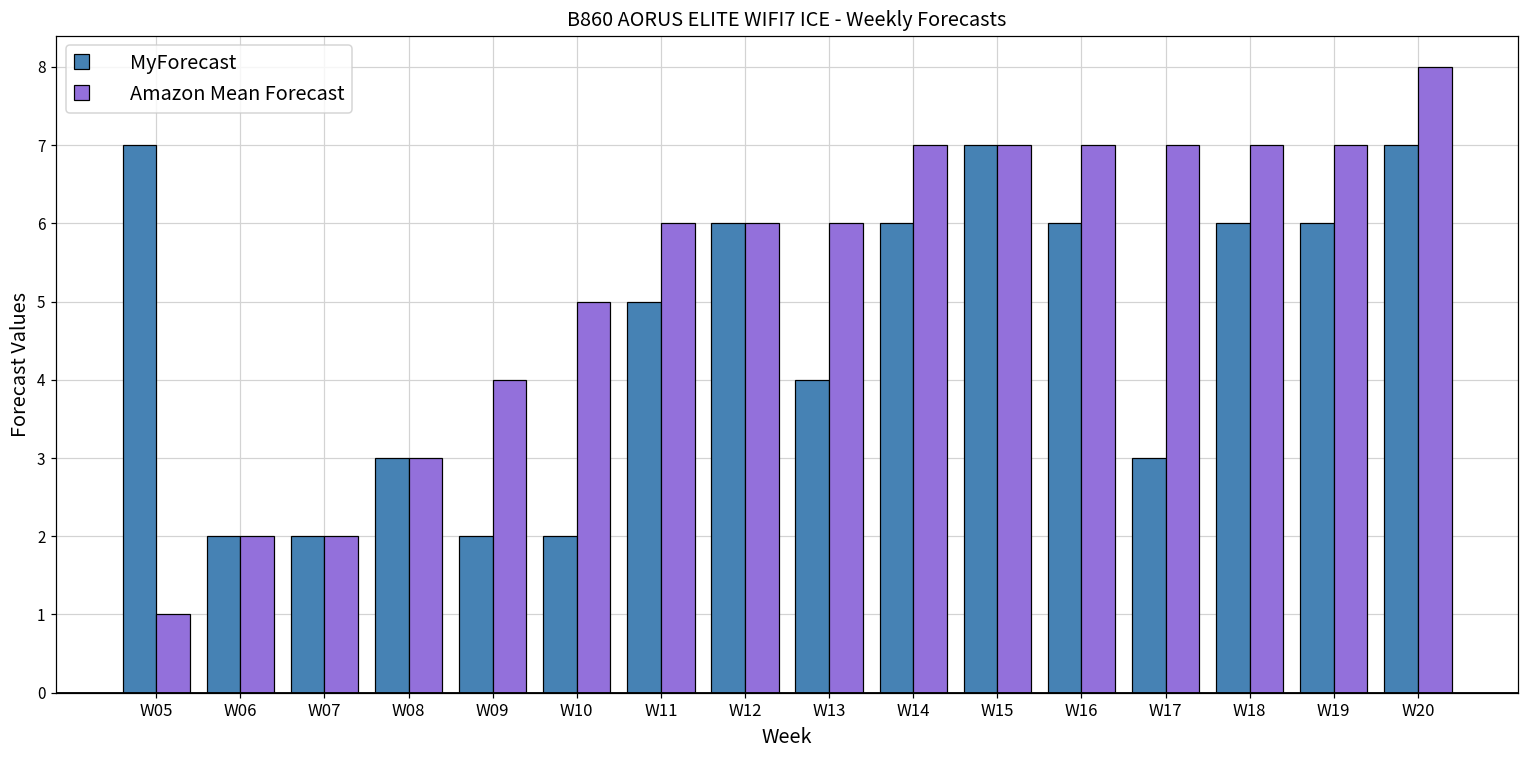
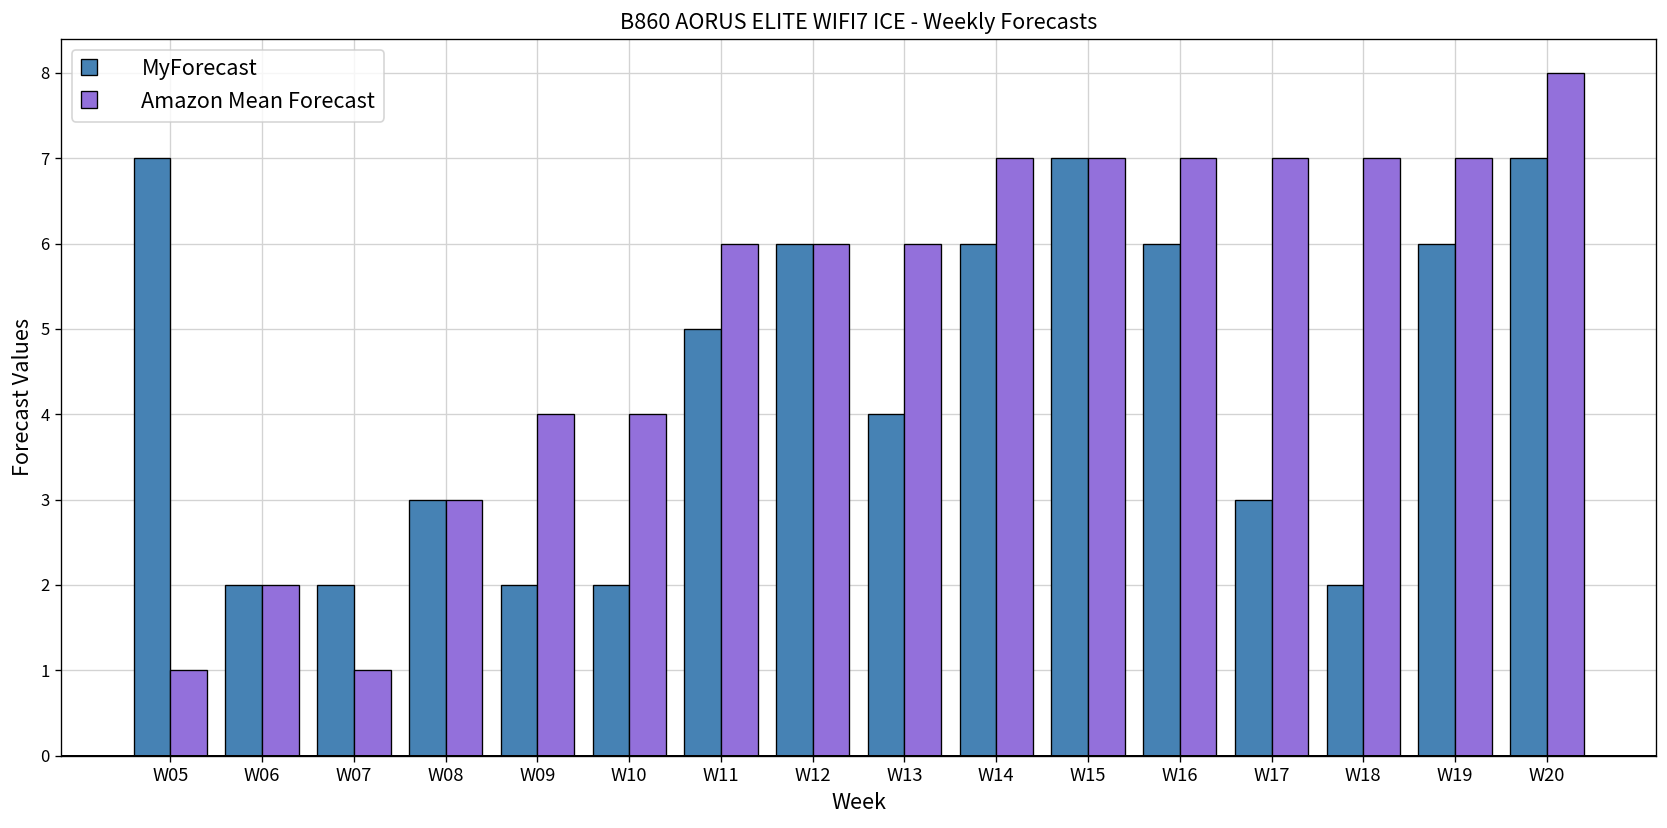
Amazon Mean Forecast, W07: 2 -> 1
Amazon Mean Forecast, W10: 5 -> 4
MyForecast, W18: 6 -> 2
